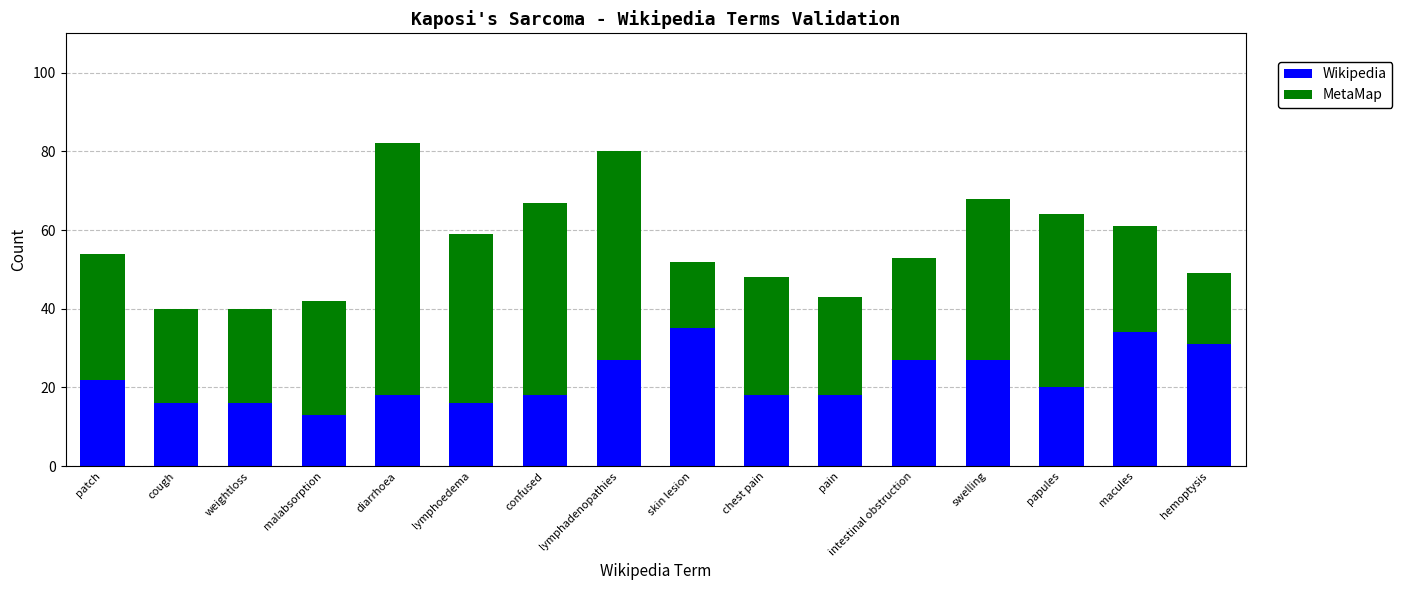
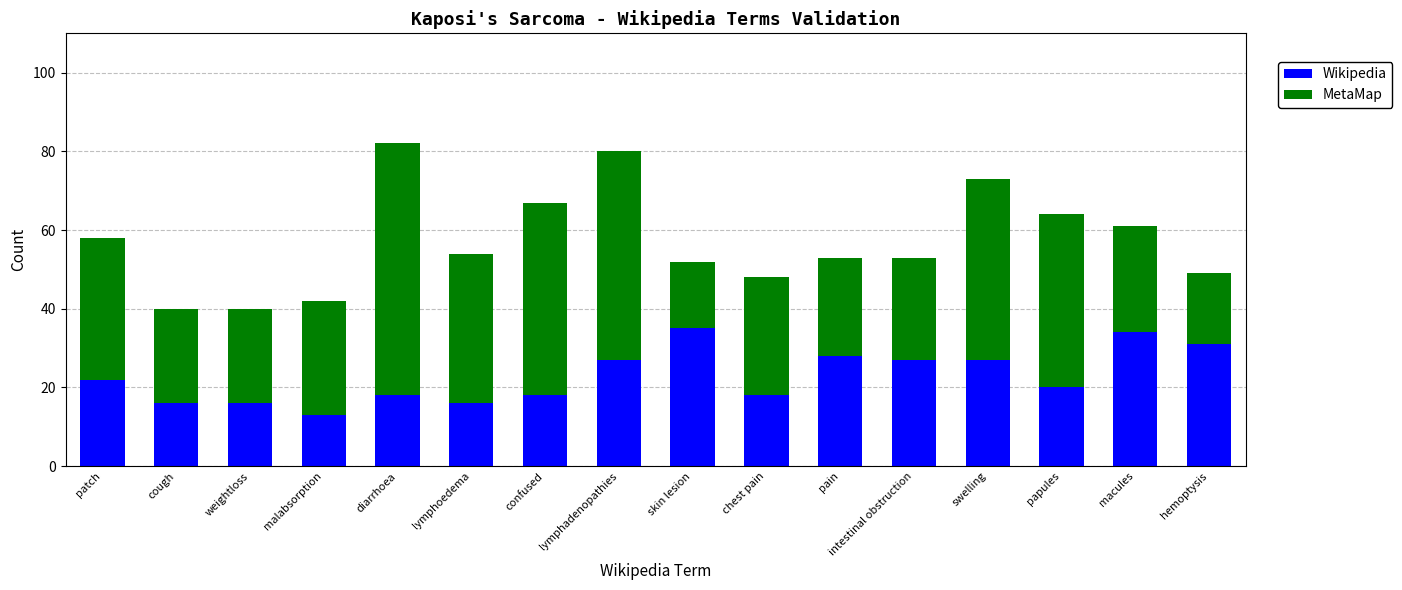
MetaMap, patch: 32 -> 36
MetaMap, lymphoedema: 43 -> 38
Wikipedia, pain: 18 -> 28
MetaMap, swelling: 41 -> 46
